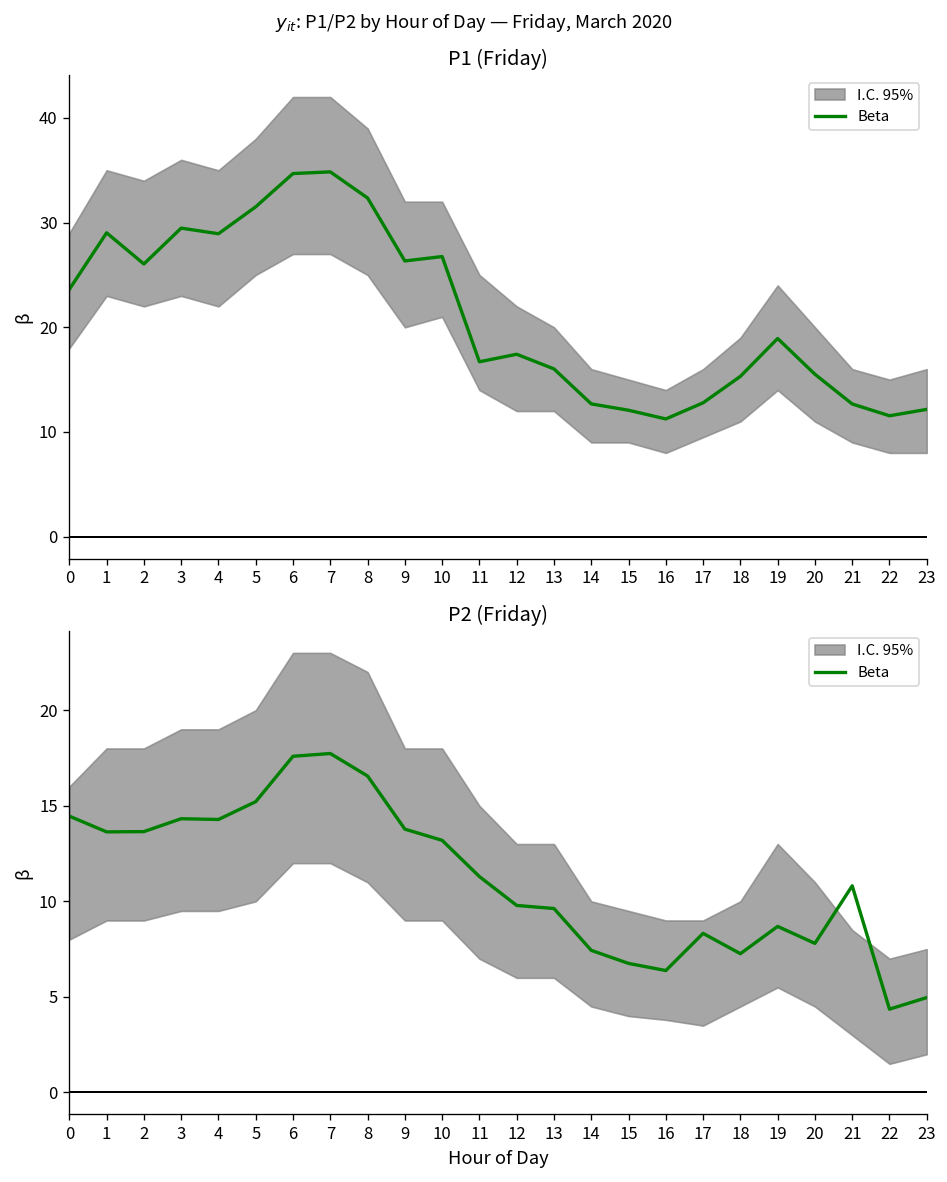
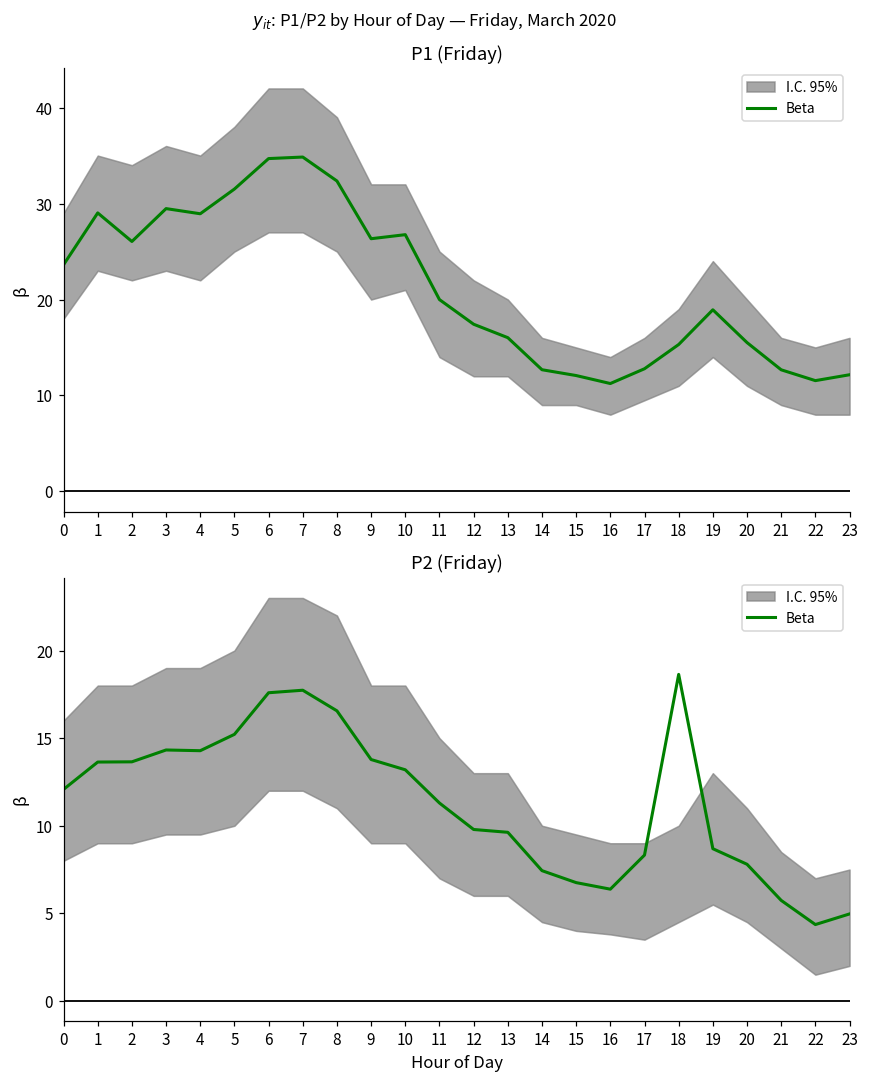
P1 (Friday), Beta, 11: 17 -> 20
P2 (Friday), Beta, 0: 14.5 -> 12.1
P2 (Friday), Beta, 18: 7.3 -> 18.6
P2 (Friday), Beta, 21: 10.8 -> 5.7
